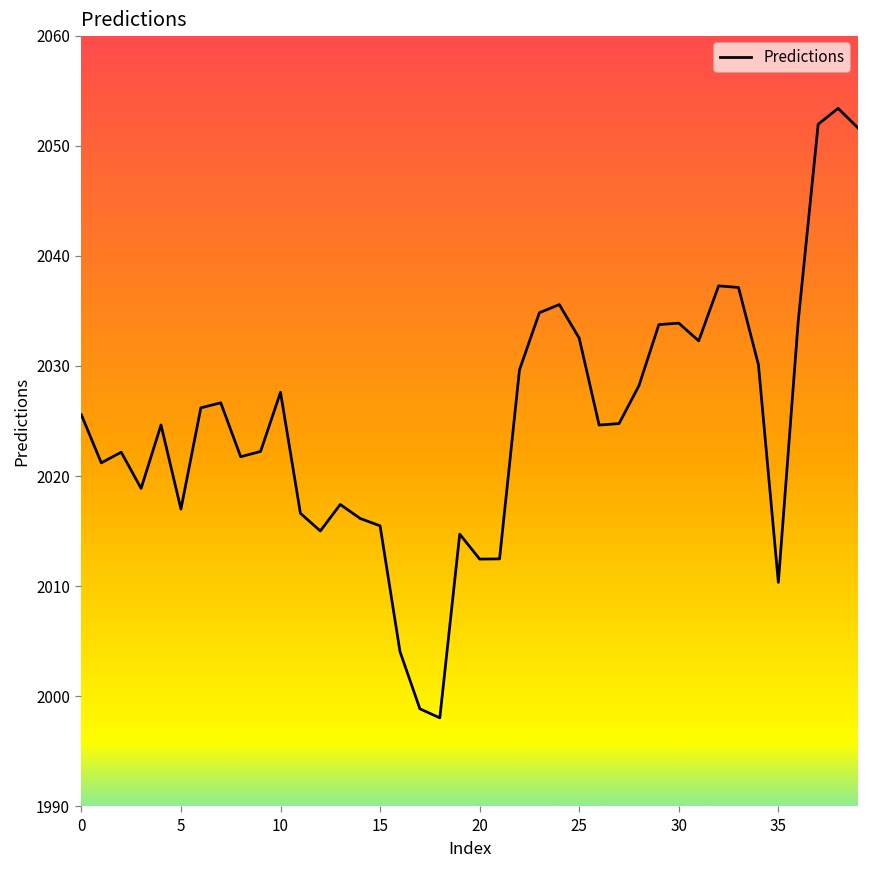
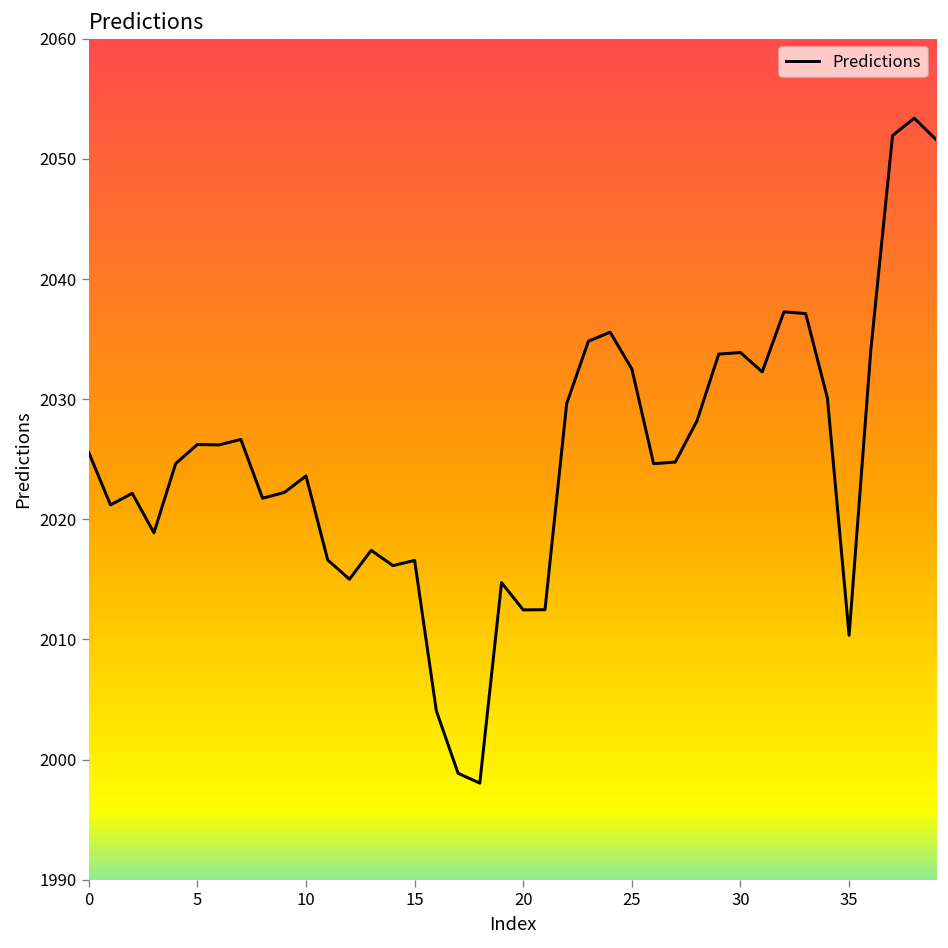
5: 2017.0 -> 2026.2
10: 2027.6 -> 2023.6
15: 2015.5 -> 2016.6
